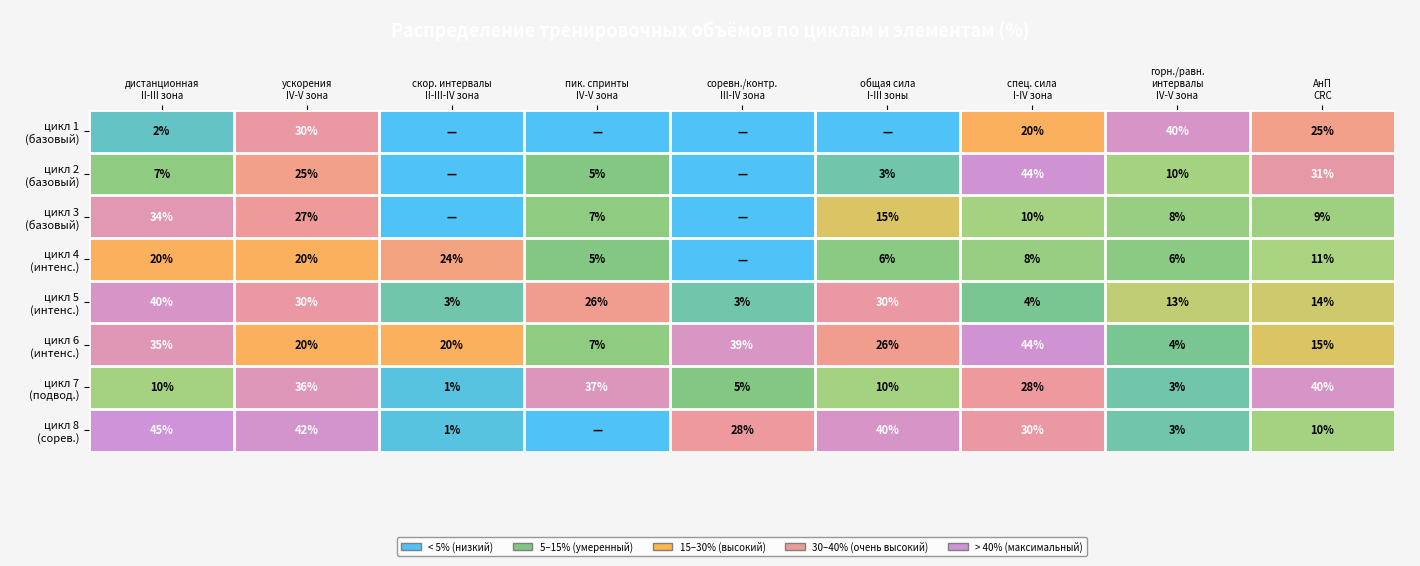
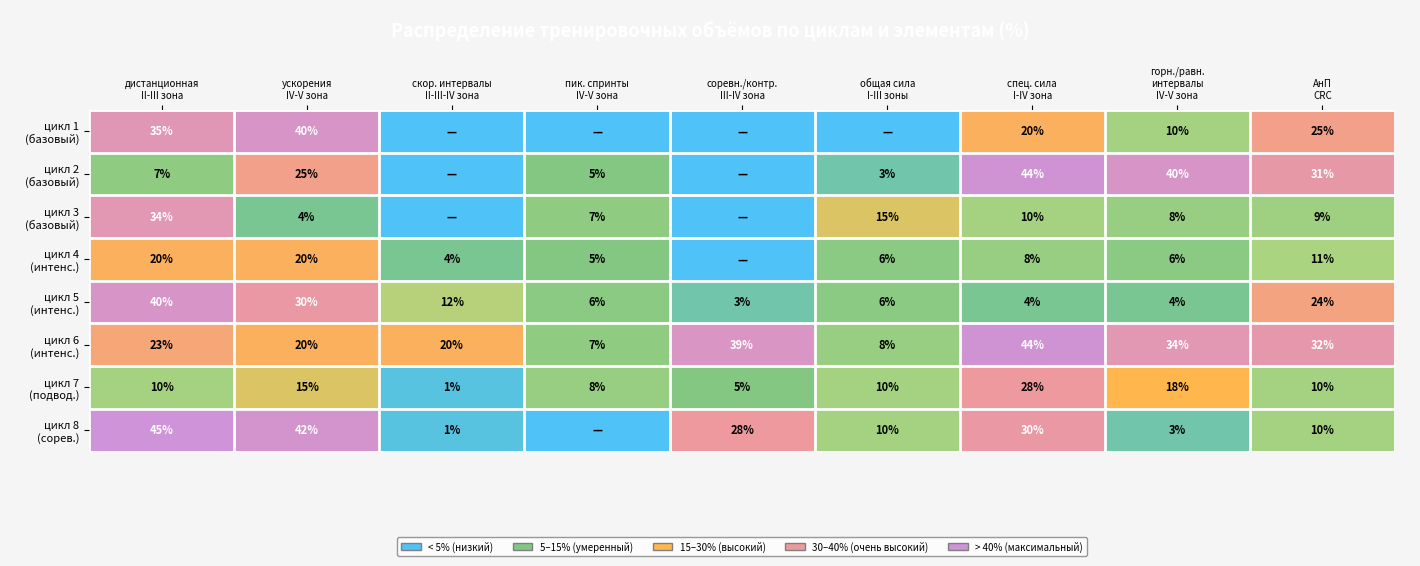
цикл 1 (базовый), дистанционная II-III зона: 2% -> 35%
цикл 1 (базовый), ускорения IV-V зона: 30% -> 40%
цикл 1 (базовый), горн./равн. интервалы IV-V зона: 40% -> 10%
цикл 2 (базовый), горн./равн. интервалы IV-V зона: 10% -> 40%
цикл 3 (базовый), ускорения IV-V зона: 27% -> 4%
цикл 4 (интенс.), скор. интервалы II-III-IV зона: 24% -> 4%
цикл 5 (интенс.), скор. интервалы II-III-IV зона: 3% -> 12%
цикл 5 (интенс.), пик. спринты IV-V зона: 26% -> 6%
цикл 5 (интенс.), общая сила I-III зоны: 30% -> 6%
цикл 5 (интенс.), горн./равн. интервалы IV-V зона: 13% -> 4%
цикл 5 (интенс.), АнП CRC: 14% -> 24%
цикл 6 (интенс.), дистанционная II-III зона: 35% -> 23%
цикл 6 (интенс.), общая сила I-III зоны: 26% -> 8%
цикл 6 (интенс.), горн./равн. интервалы IV-V зона: 4% -> 34%
цикл 6 (интенс.), АнП CRC: 15% -> 32%
цикл 7 (подвод.), ускорения IV-V зона: 36% -> 15%
цикл 7 (подвод.), пик. спринты IV-V зона: 37% -> 8%
цикл 7 (подвод.), горн./равн. интервалы IV-V зона: 3% -> 18%
цикл 7 (подвод.), АнП CRC: 40% -> 10%
цикл 8 (сорев.), общая сила I-III зоны: 40% -> 10%
